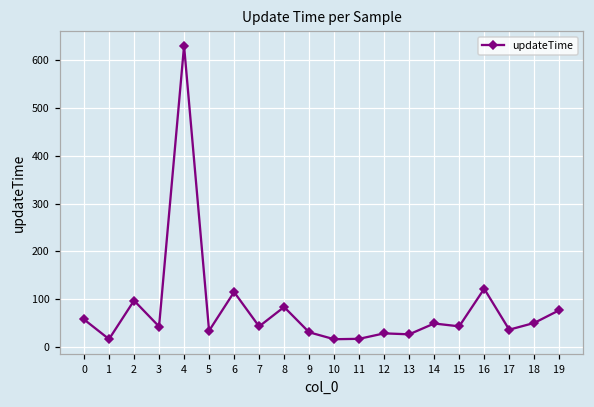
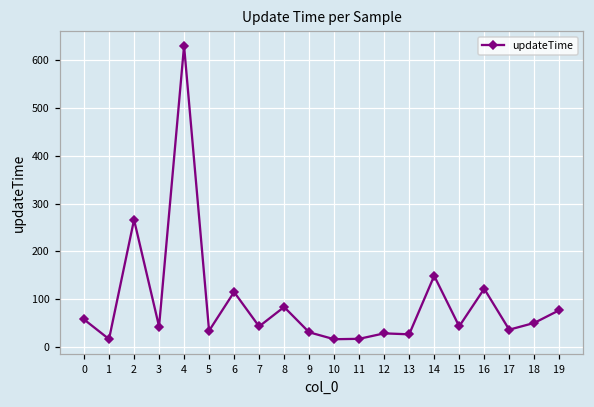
2: 100 -> 270
14: 50 -> 150
